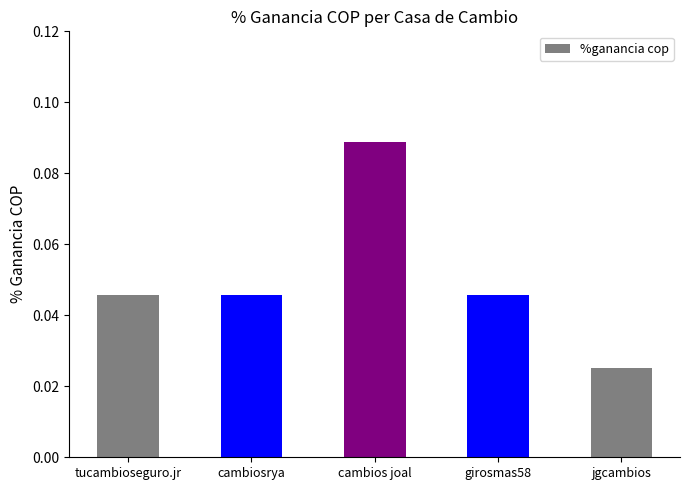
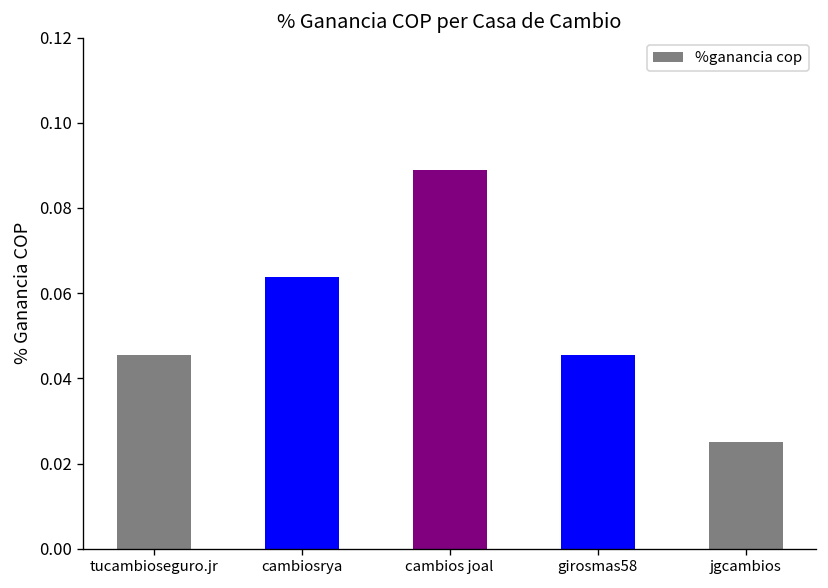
cambiosrya: 0.046 -> 0.064
